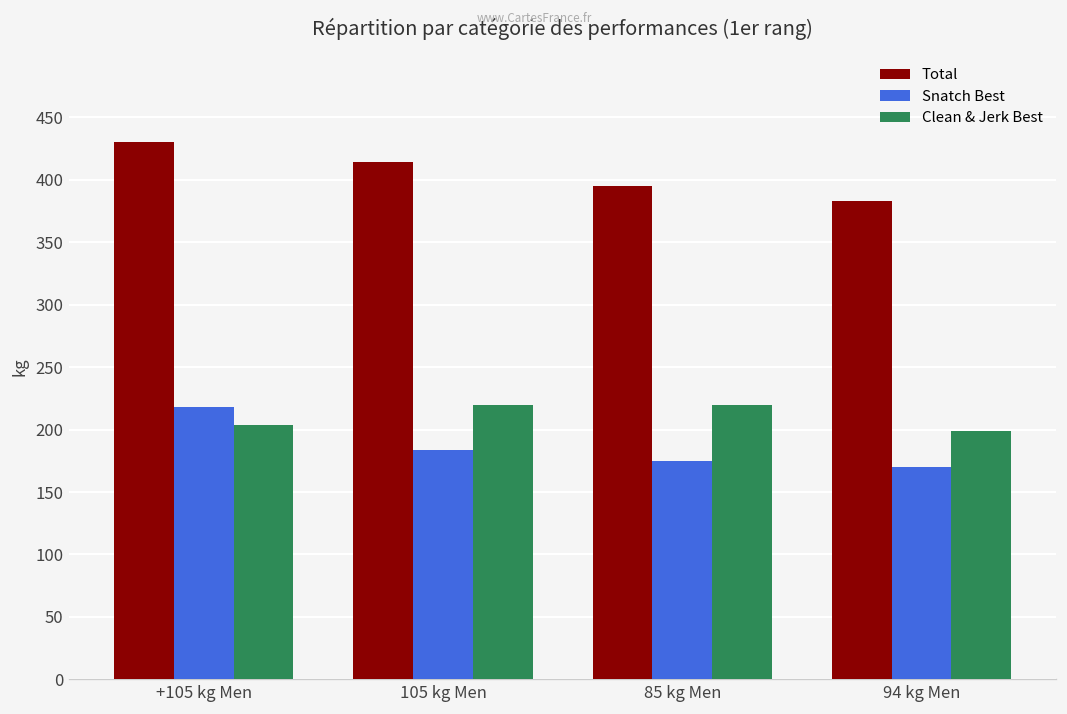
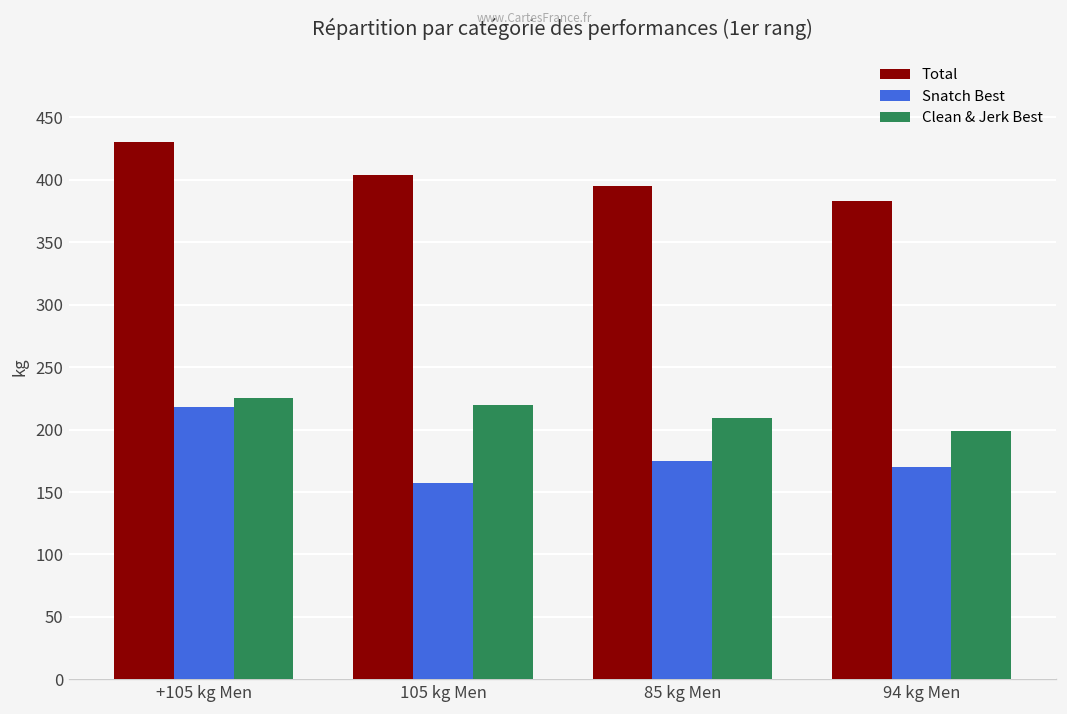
Clean & Jerk Best, +105 kg Men: 204 -> 225
Total, 105 kg Men: 414 -> 404
Snatch Best, 105 kg Men: 184 -> 157
Clean & Jerk Best, 85 kg Men: 220 -> 209
